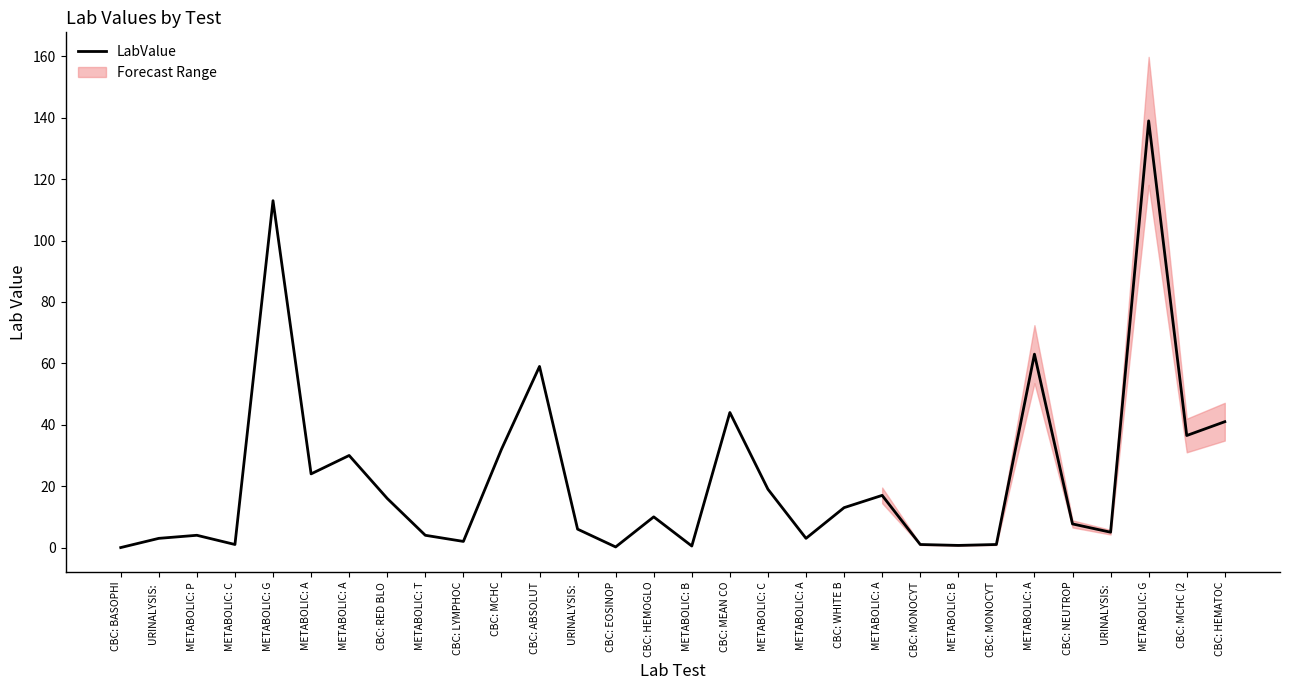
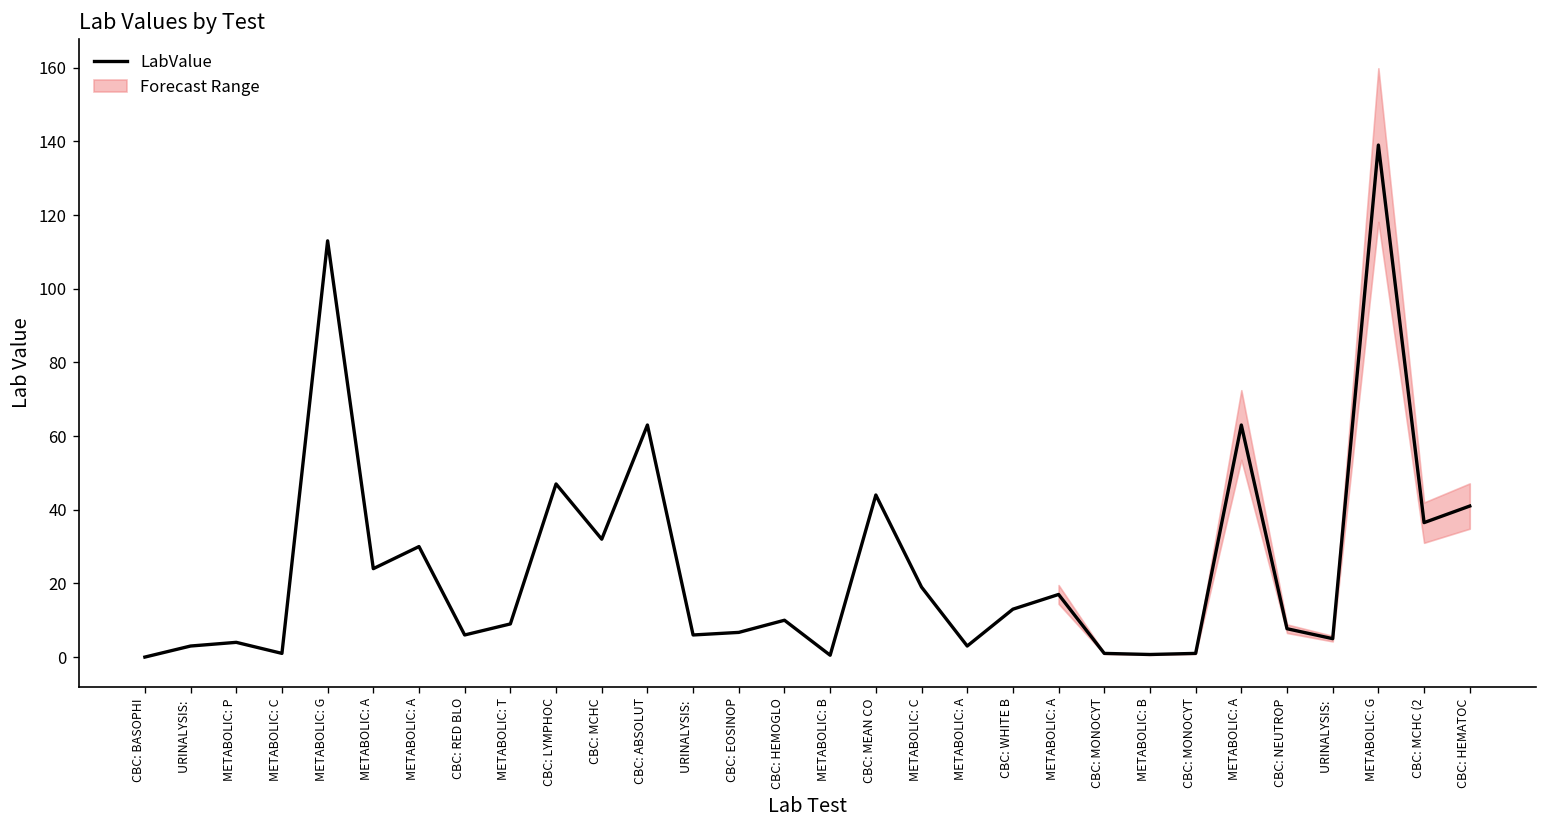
LabValue, CBC: RED BLO: 16 -> 6
LabValue, METABOLIC: T: 4 -> 9
LabValue, CBC: LYMPHOC: 2 -> 47
LabValue, CBC: ABSOLUT: 59 -> 63
LabValue, CBC: EOSINOP: 0 -> 7
